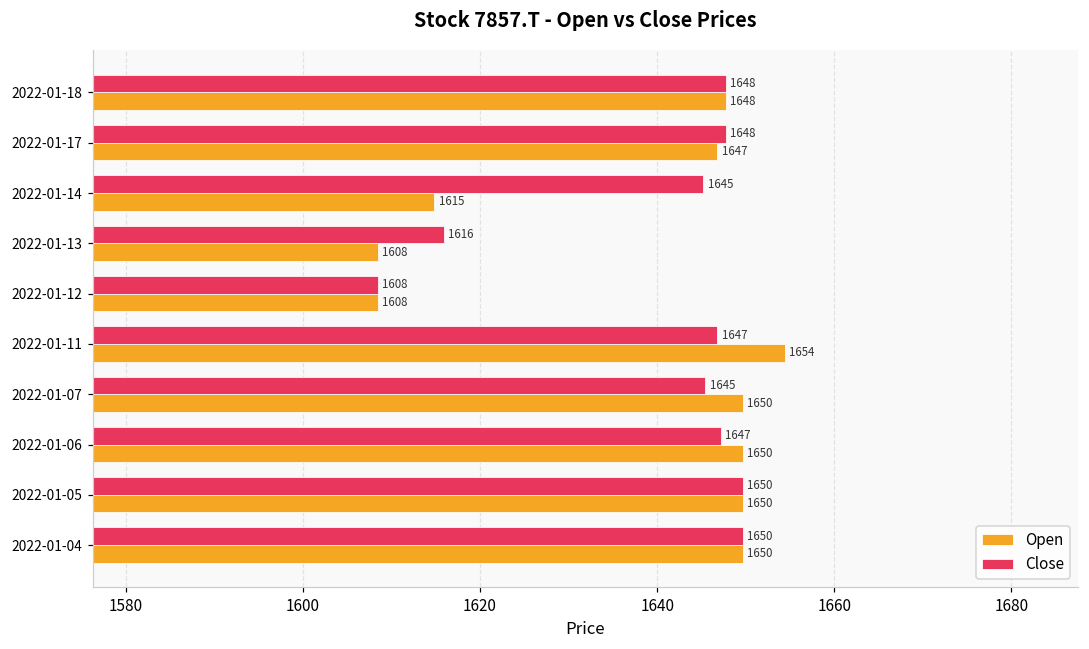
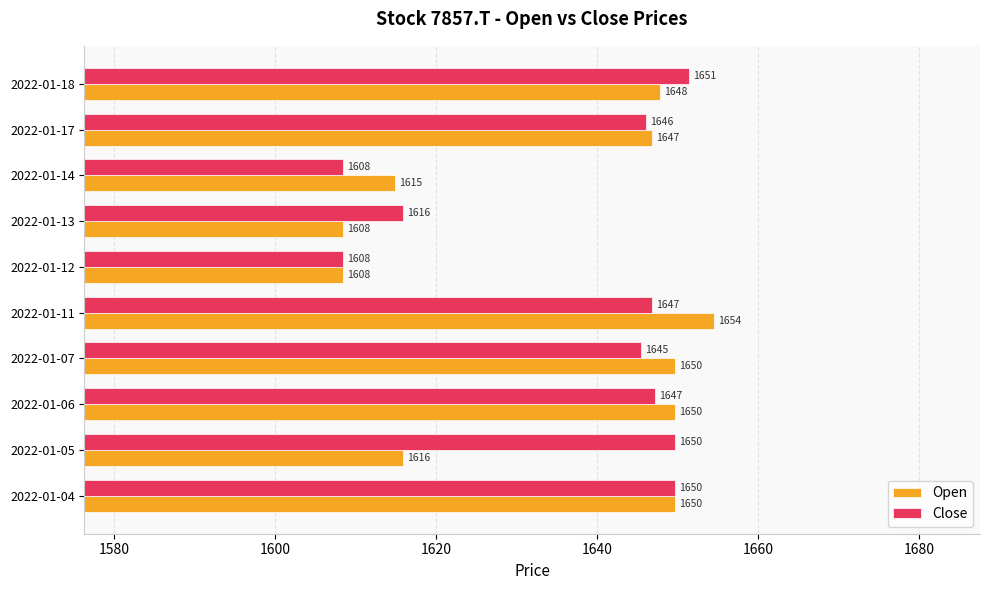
Close, 2022-01-18: 1648 -> 1651
Close, 2022-01-17: 1648 -> 1646
Close, 2022-01-14: 1645 -> 1608
Open, 2022-01-05: 1650 -> 1616
